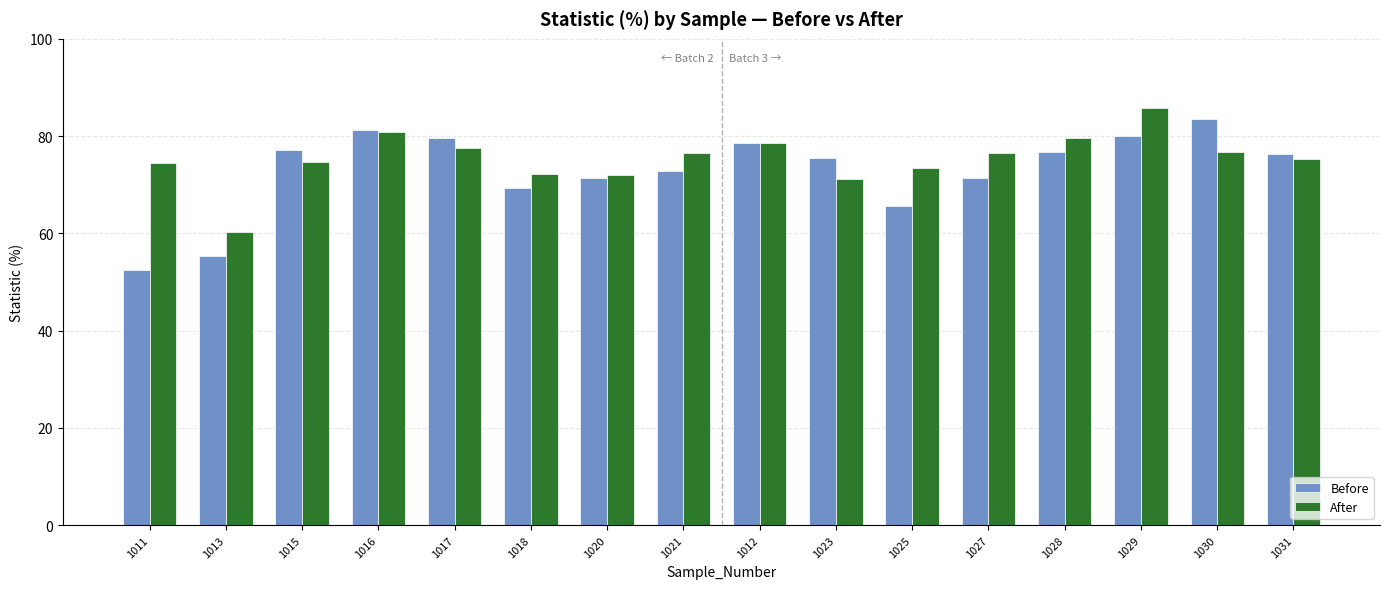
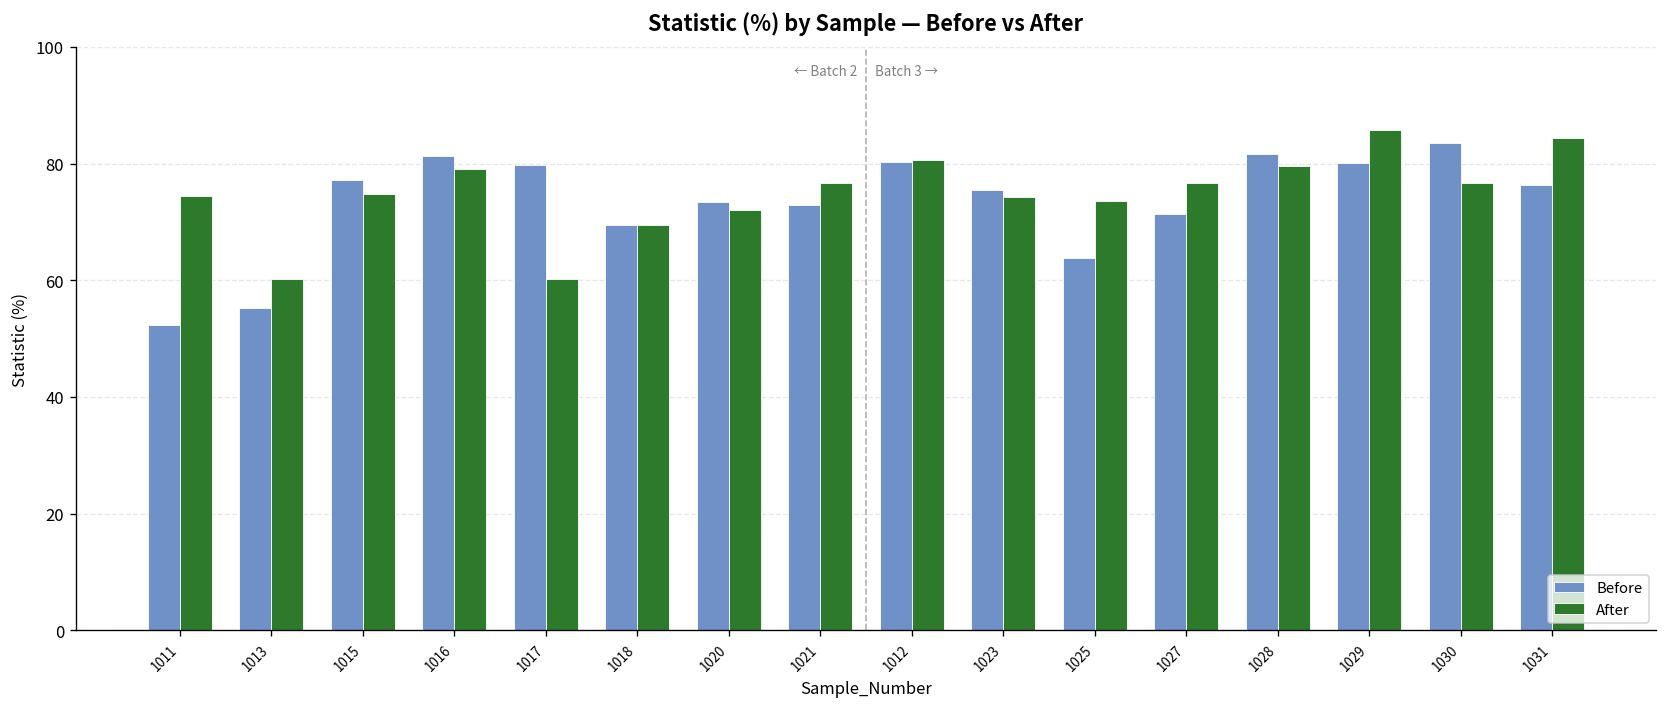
After, 1016: 81 -> 79
After, 1017: 78 -> 60
After, 1018: 72 -> 70
Before, 1020: 71 -> 73
Before, 1012: 79 -> 80
After, 1012: 79 -> 81
After, 1023: 71 -> 74
Before, 1025: 66 -> 64
Before, 1028: 77 -> 82
After, 1031: 75 -> 84
